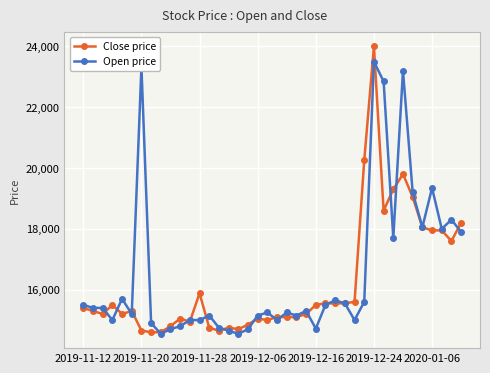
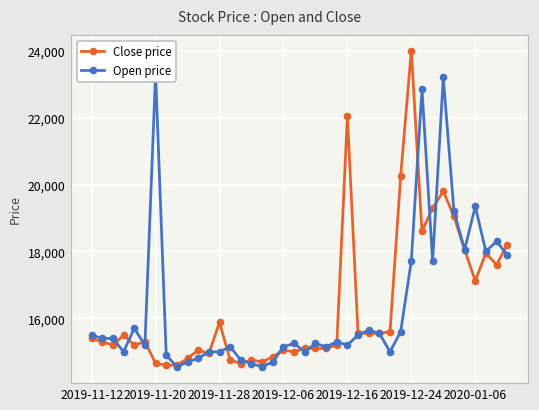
Close price, 2019-12-16: 15,500 -> 22,000
Open price, 2019-12-16: 14,700 -> 15,200
Open price, 2019-12-24: 23,500 -> 17,700
Close price, 2020-01-06: 18,000 -> 17,100
